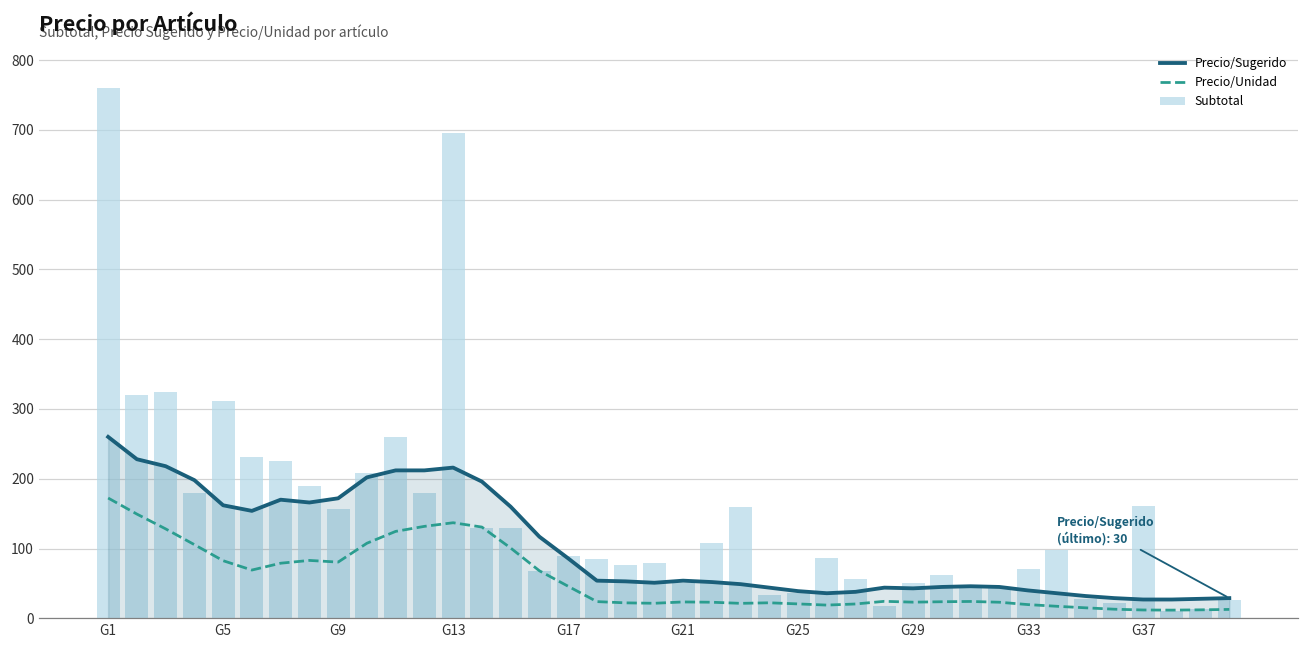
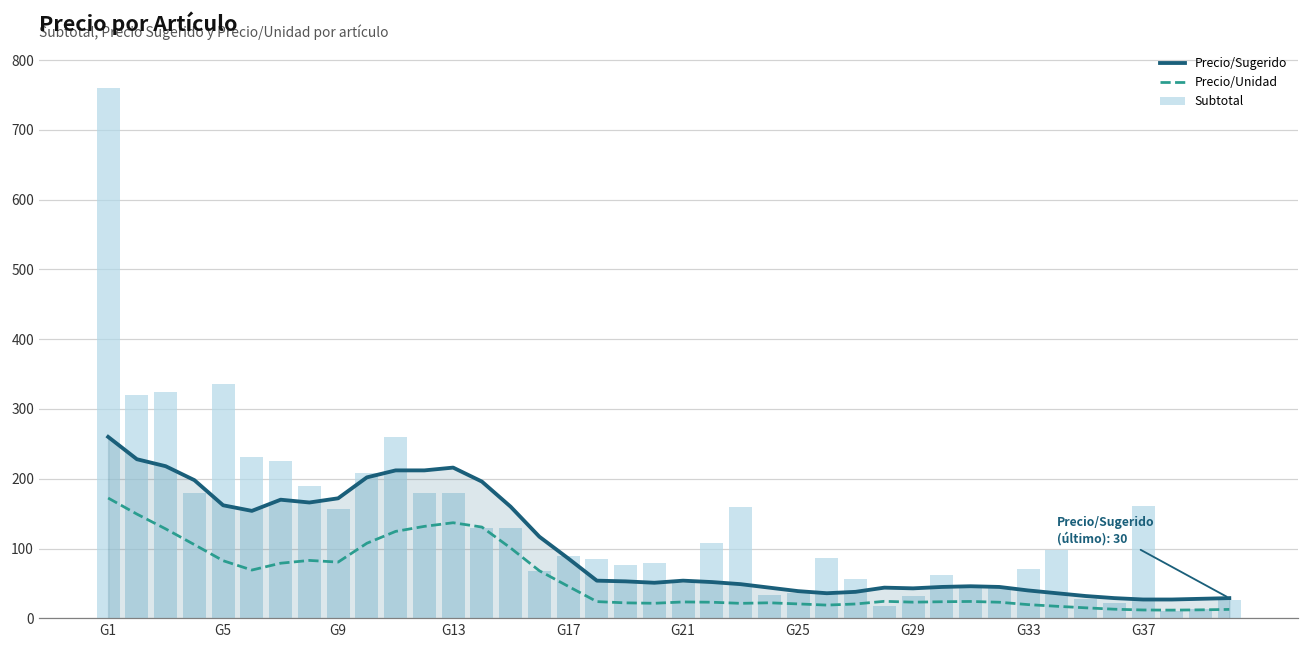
Subtotal, G5: 310 -> 340
Subtotal, G13: 700 -> 180
Subtotal, G29: 50 -> 30
